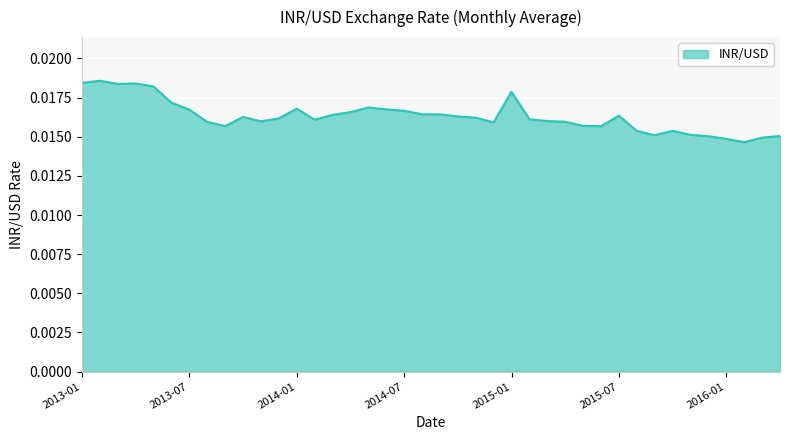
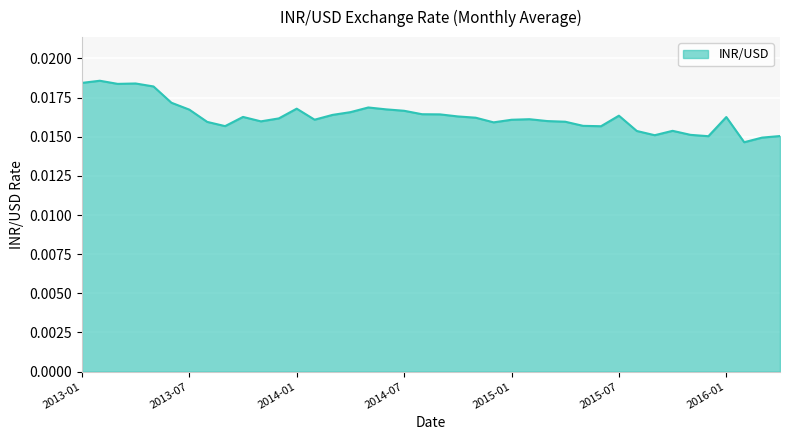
2015-01: 0.0179 -> 0.0161
2016-01: 0.0149 -> 0.0163
